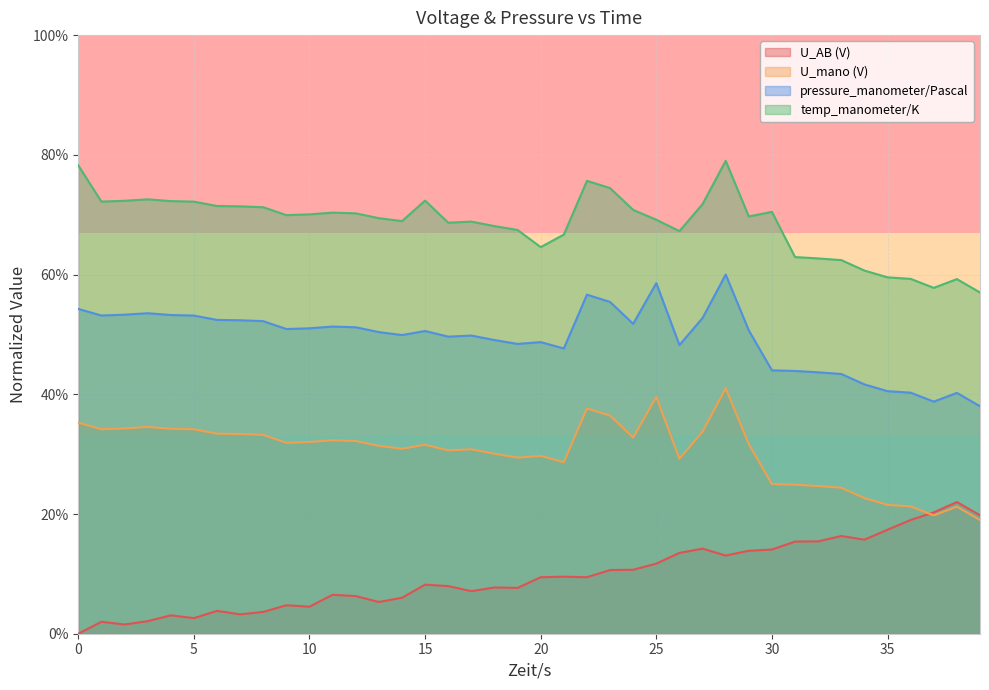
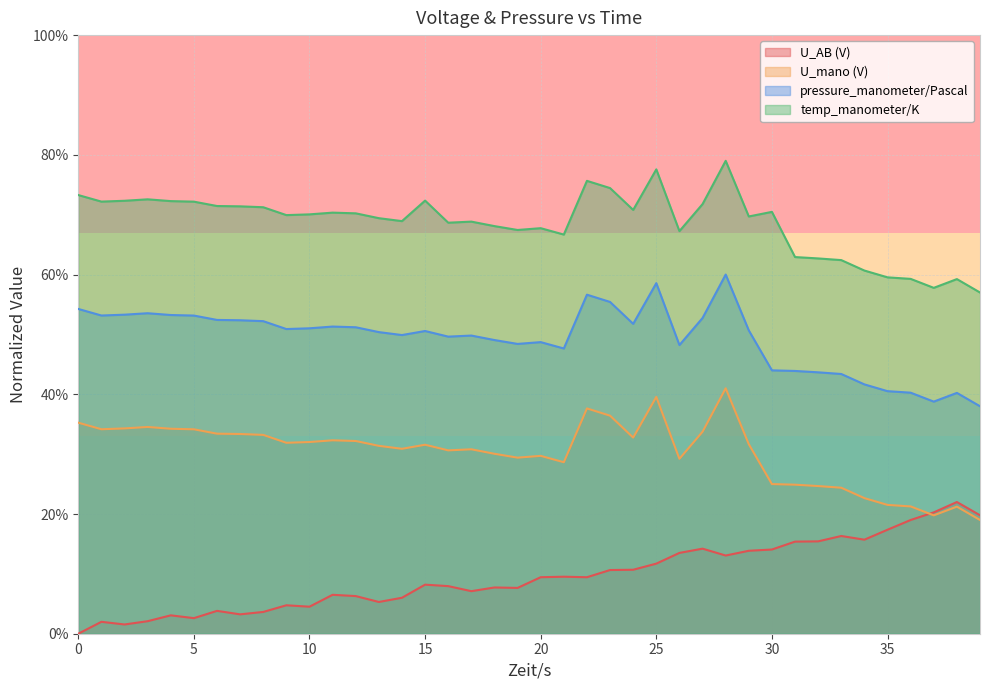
temp_manometer/K, 0: 78% -> 73%
temp_manometer/K, 20: 65% -> 68%
temp_manometer/K, 25: 69% -> 78%
